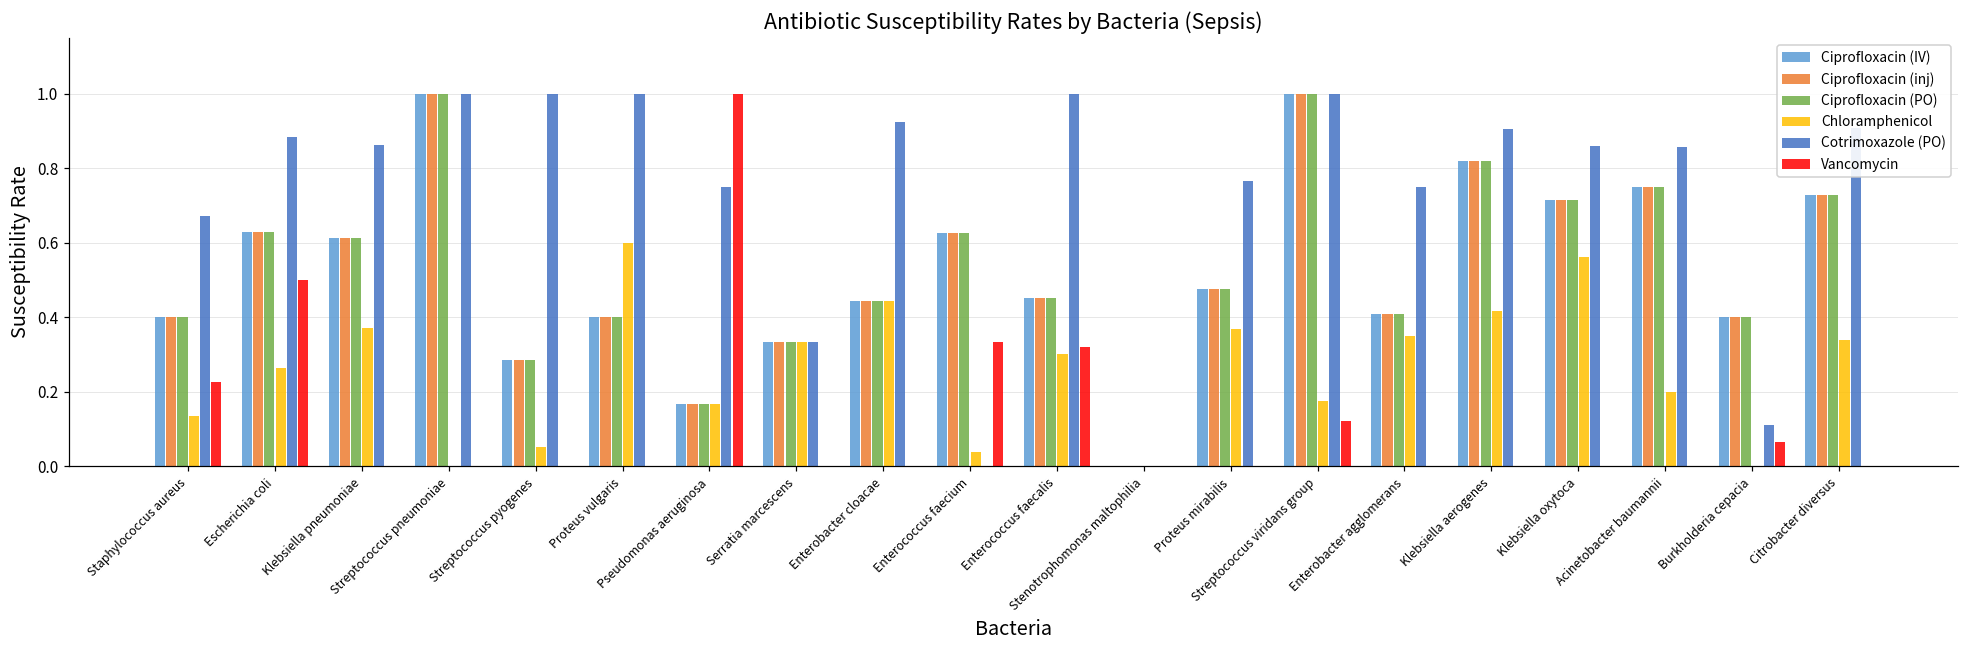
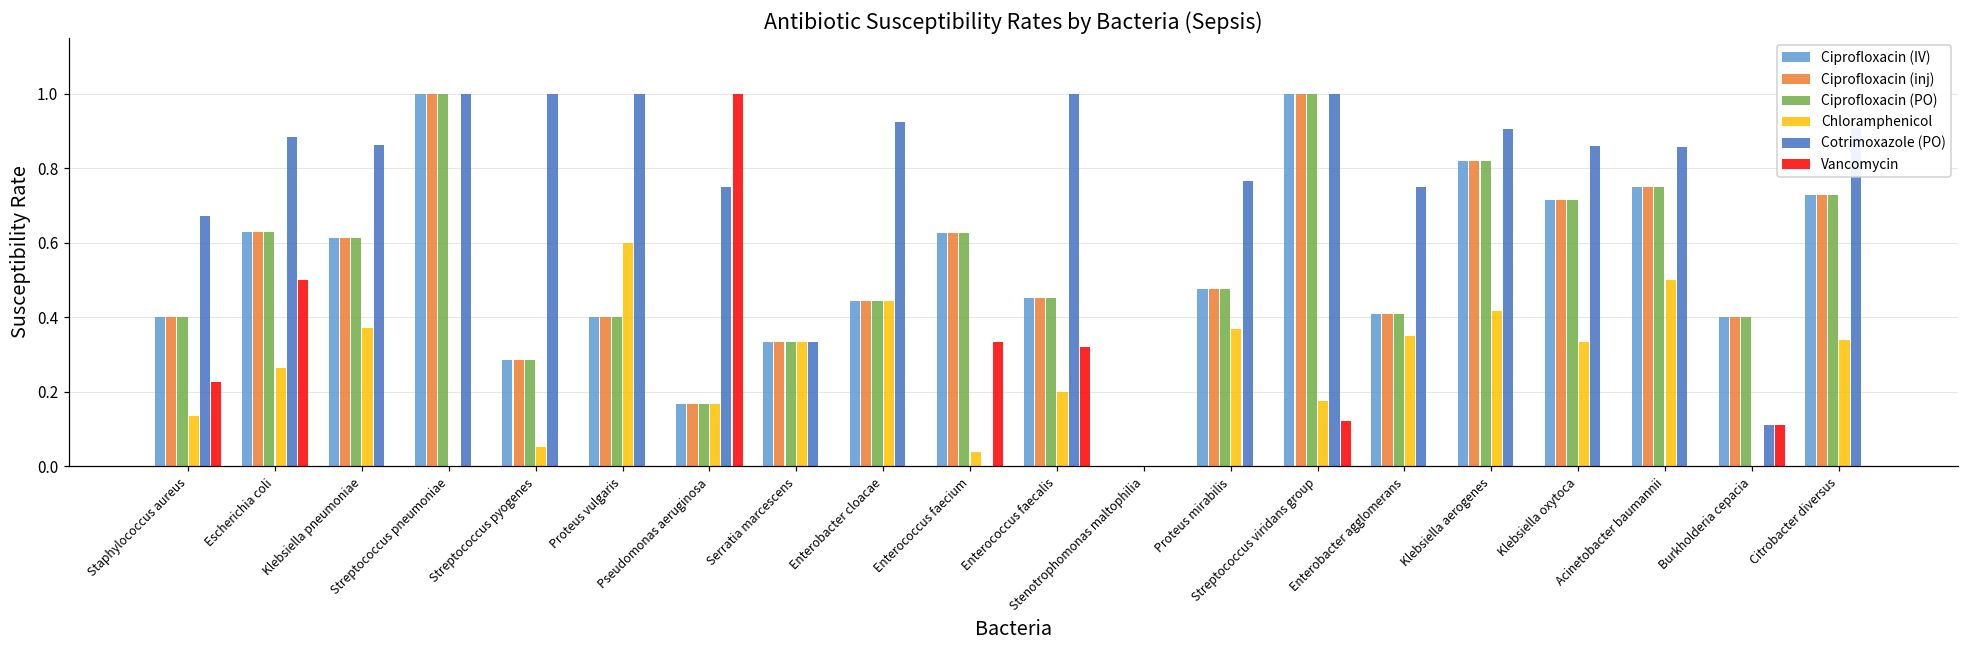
Chloramphenicol, Enterococcus faecalis: 0.3 -> 0.2
Chloramphenicol, Klebsiella oxytoca: 0.56 -> 0.33
Chloramphenicol, Acinetobacter baumannii: 0.2 -> 0.5
Vancomycin, Burkholderia cepacia: 0.06 -> 0.11
